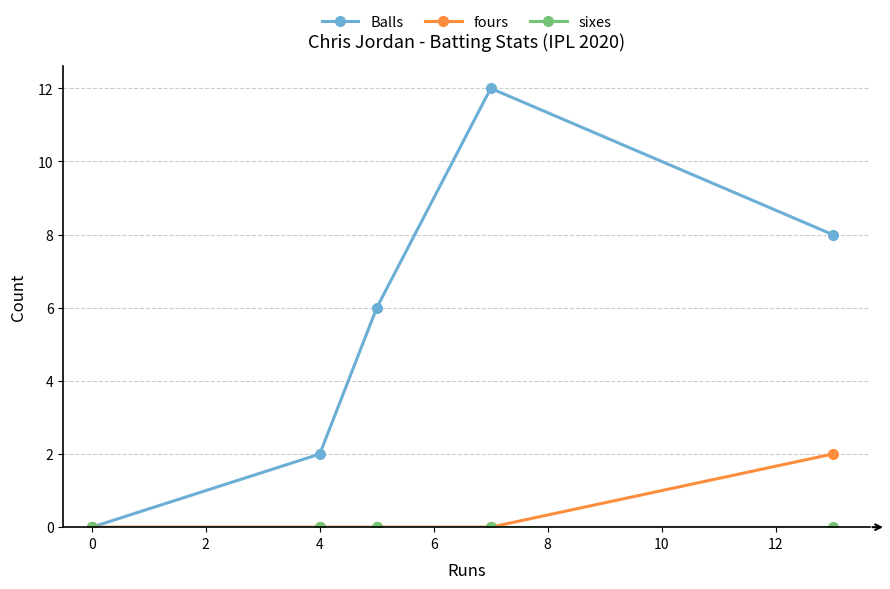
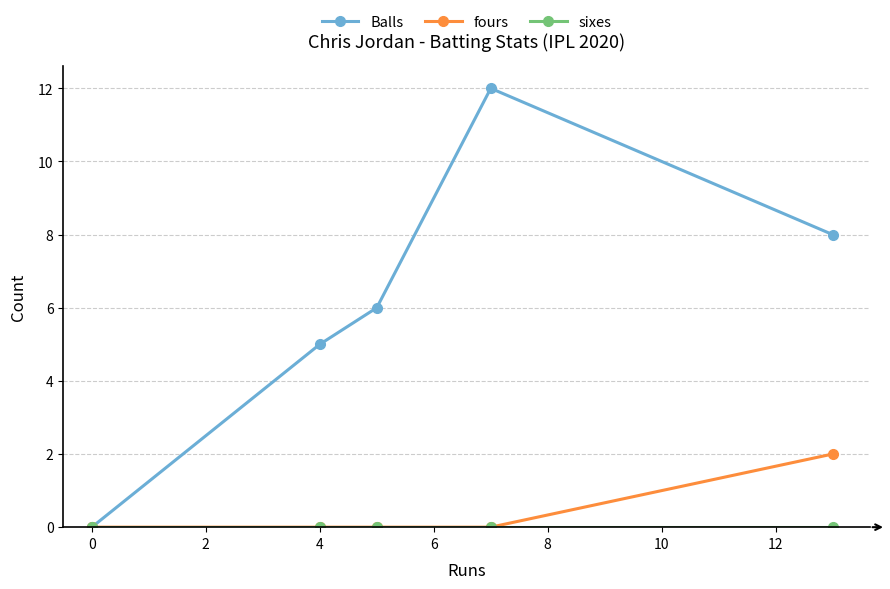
Balls, 4: 2 -> 5
